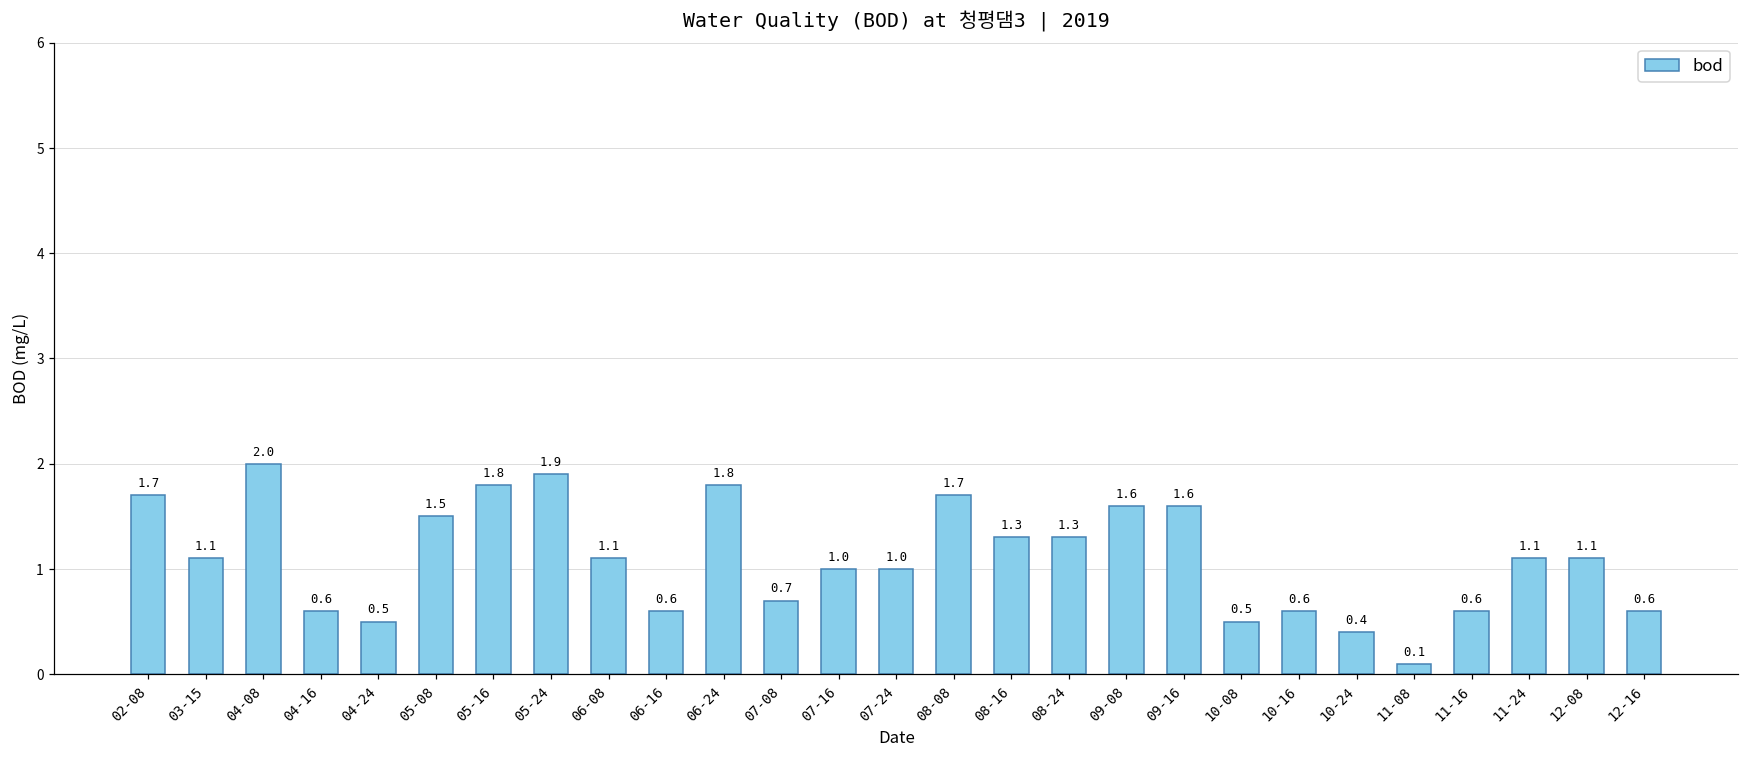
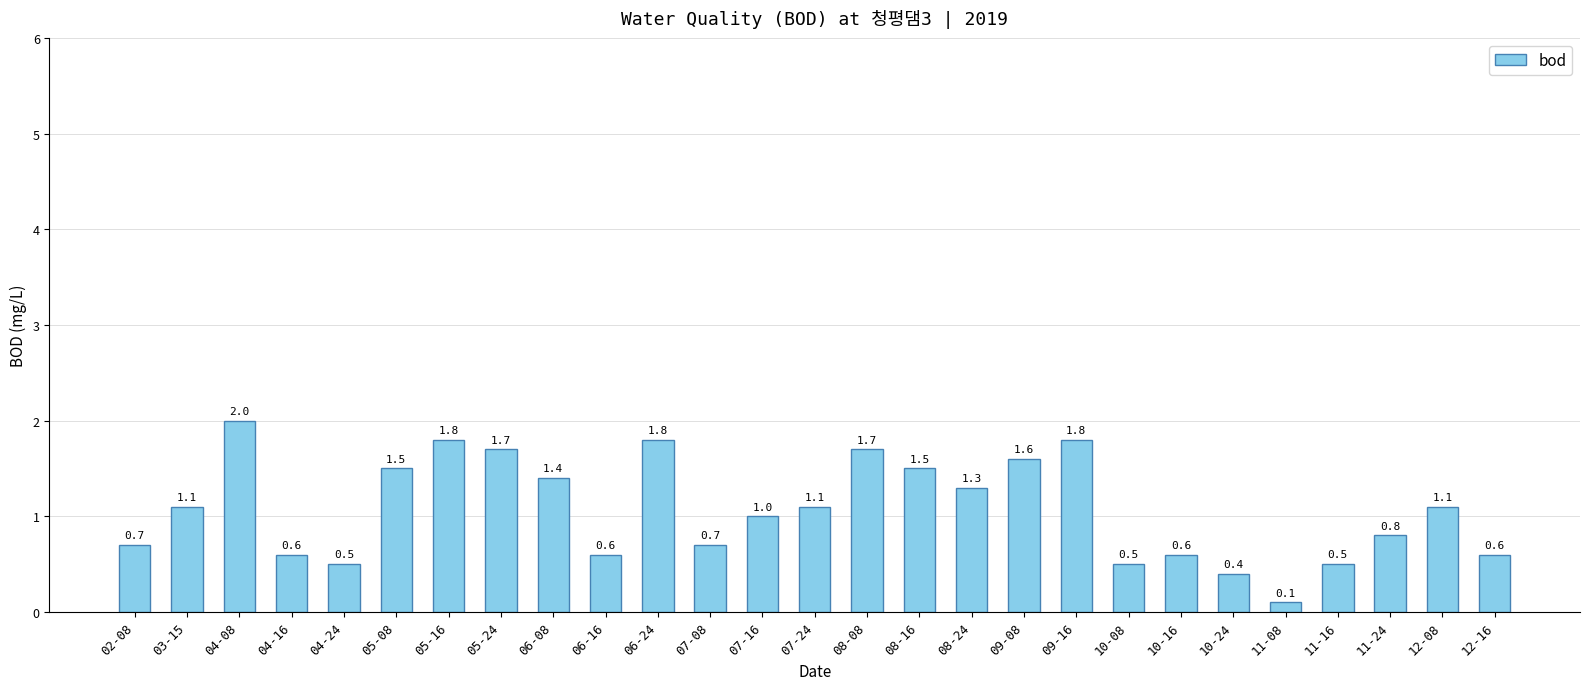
02-08: 1.7 -> 0.7
05-24: 1.9 -> 1.7
06-08: 1.1 -> 1.4
07-24: 1.0 -> 1.1
08-16: 1.3 -> 1.5
09-16: 1.6 -> 1.8
11-16: 0.6 -> 0.5
11-24: 1.1 -> 0.8
